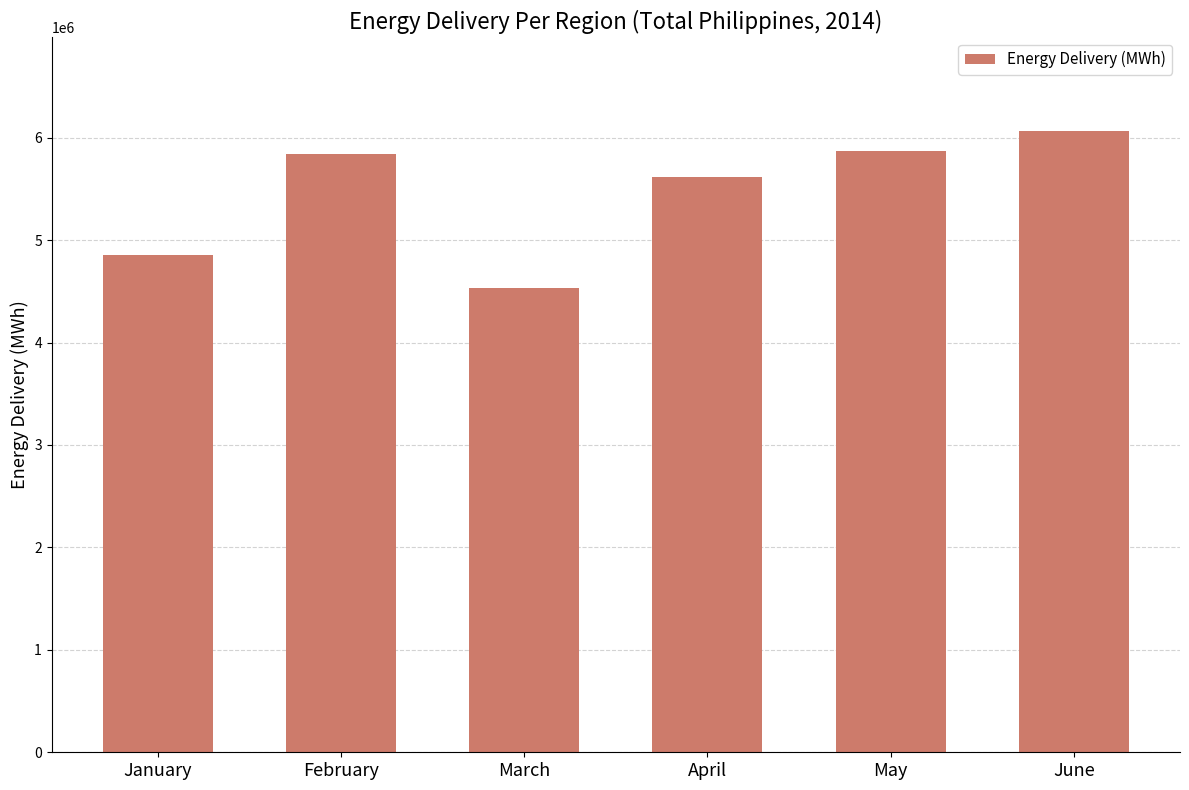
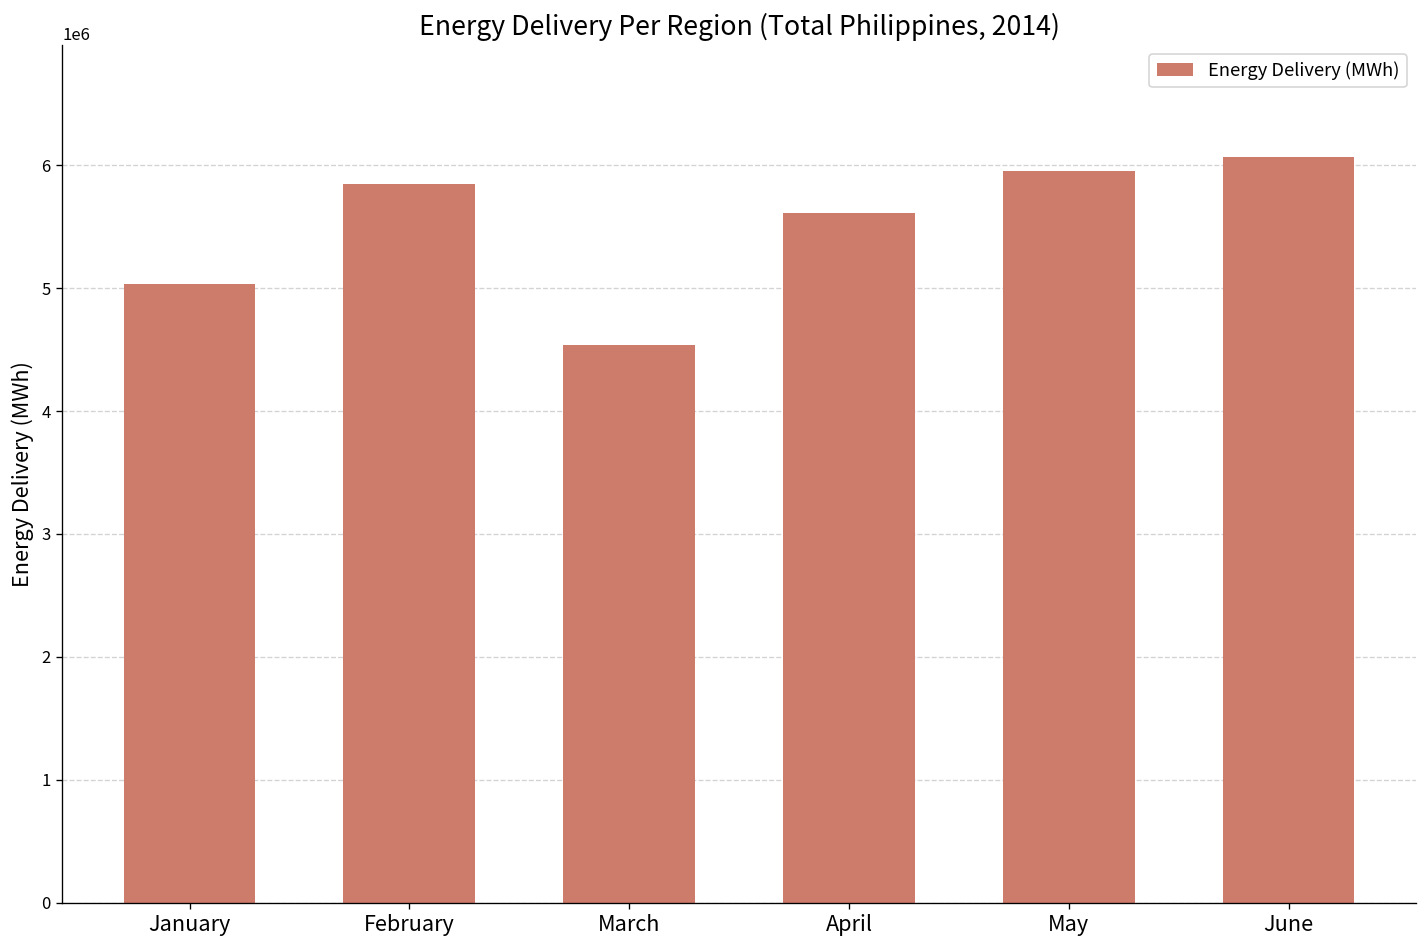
January: 4860000 -> 5030000
May: 5870000 -> 5960000
